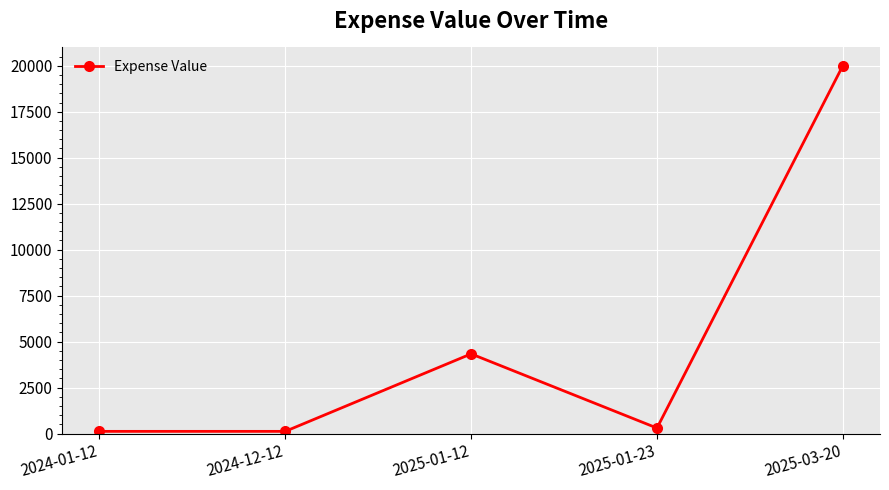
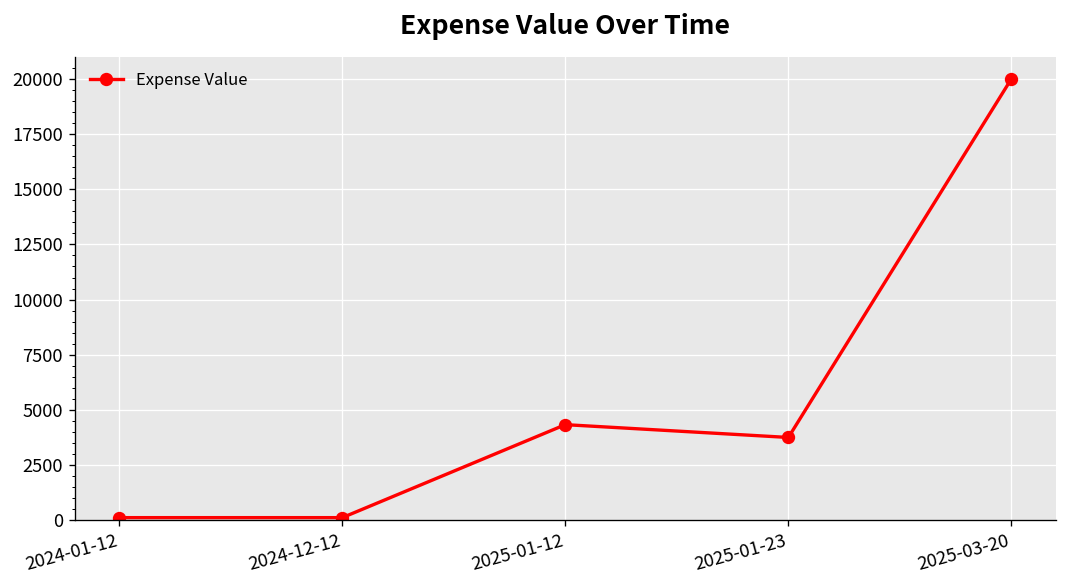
2025-01-23: 300 -> 3800
